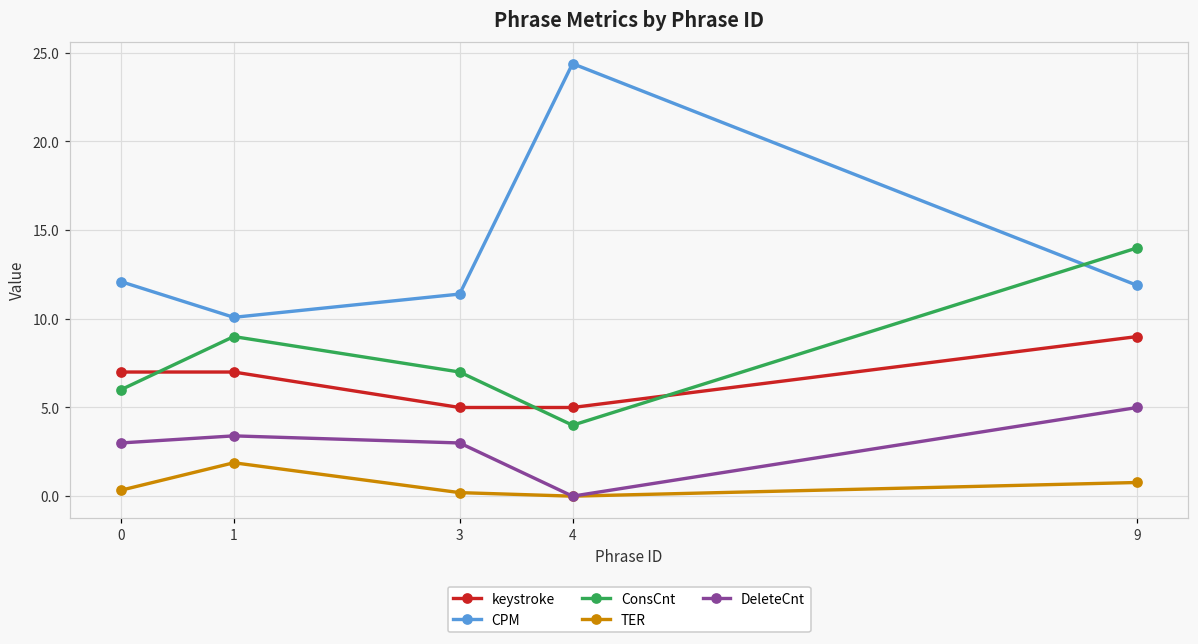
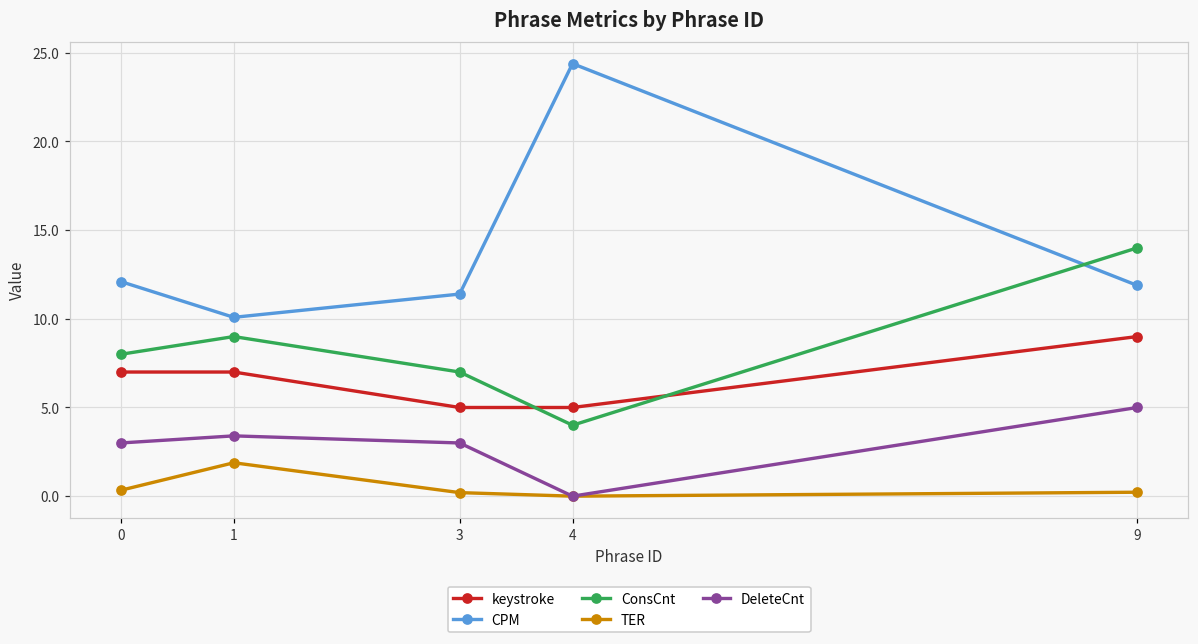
ConsCnt, 0: 6 -> 8
TER, 9: 0.8 -> 0.2
